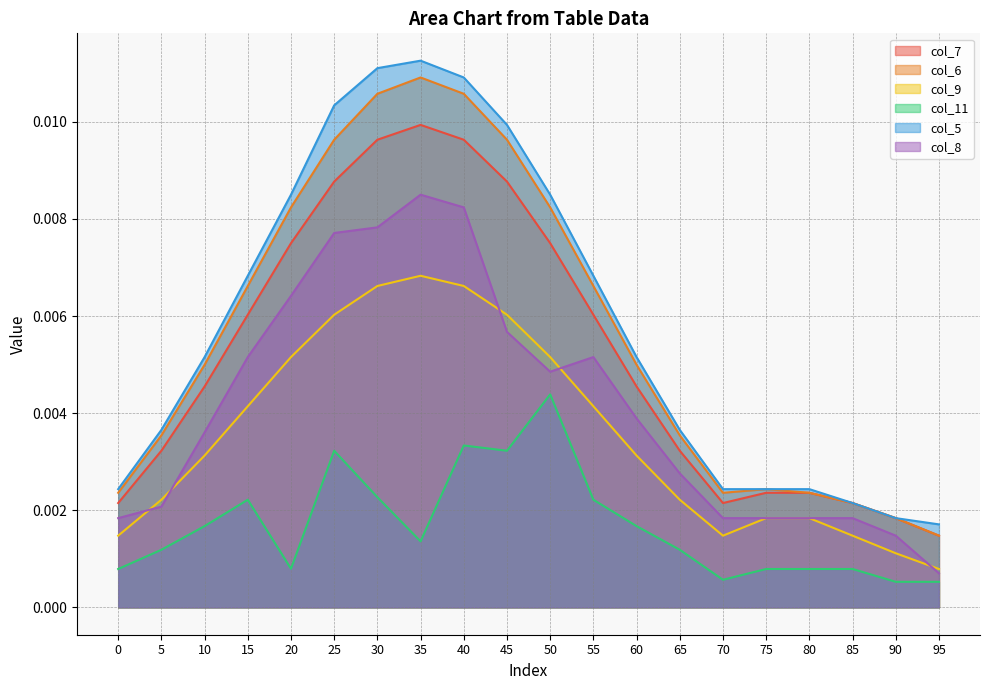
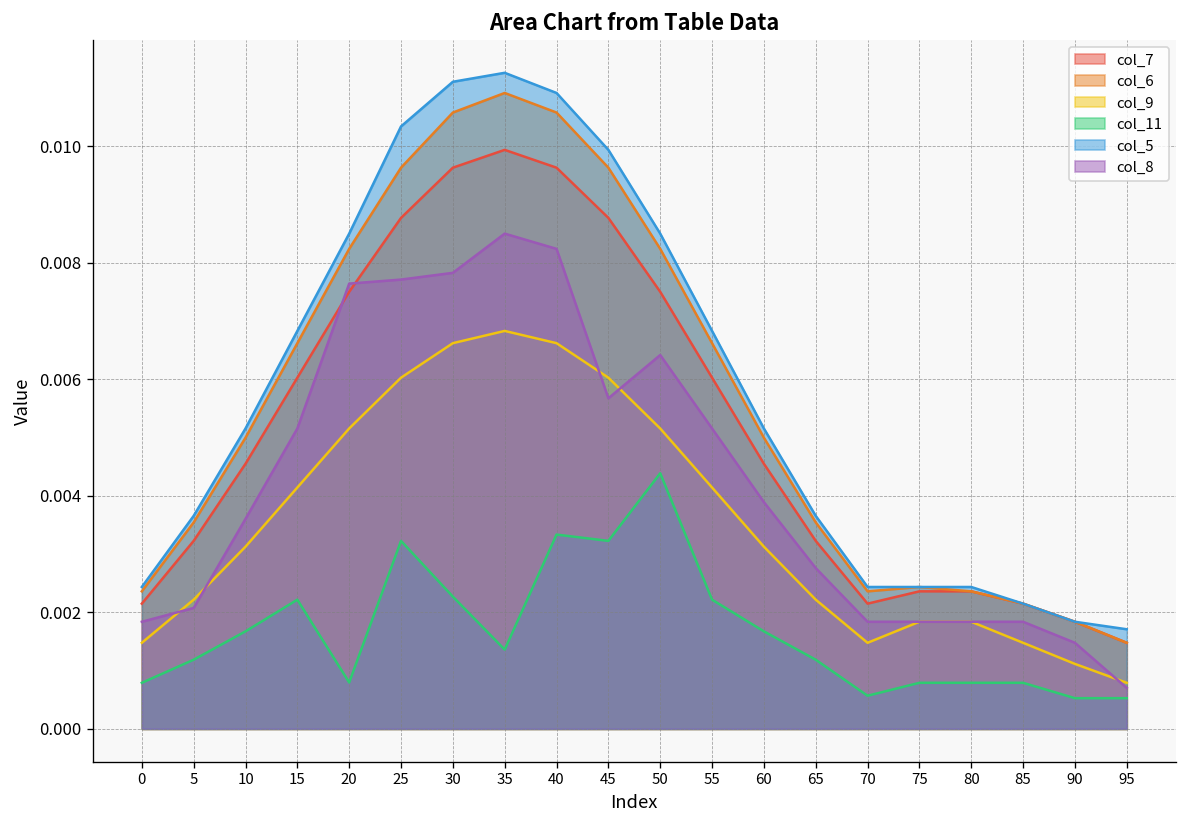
col_8, 20: 0.0064 -> 0.0076
col_8, 50: 0.0049 -> 0.0064
